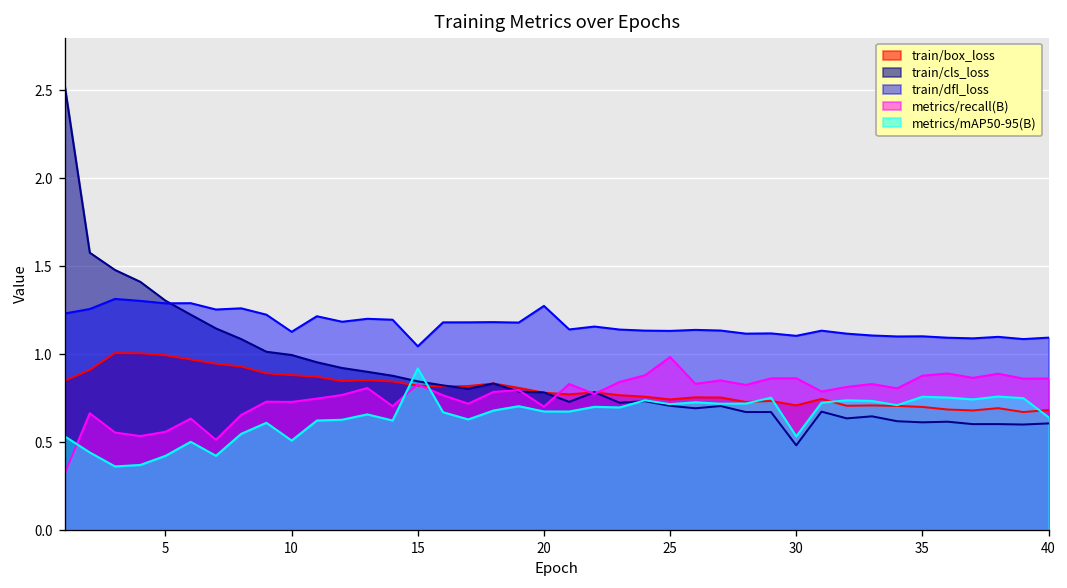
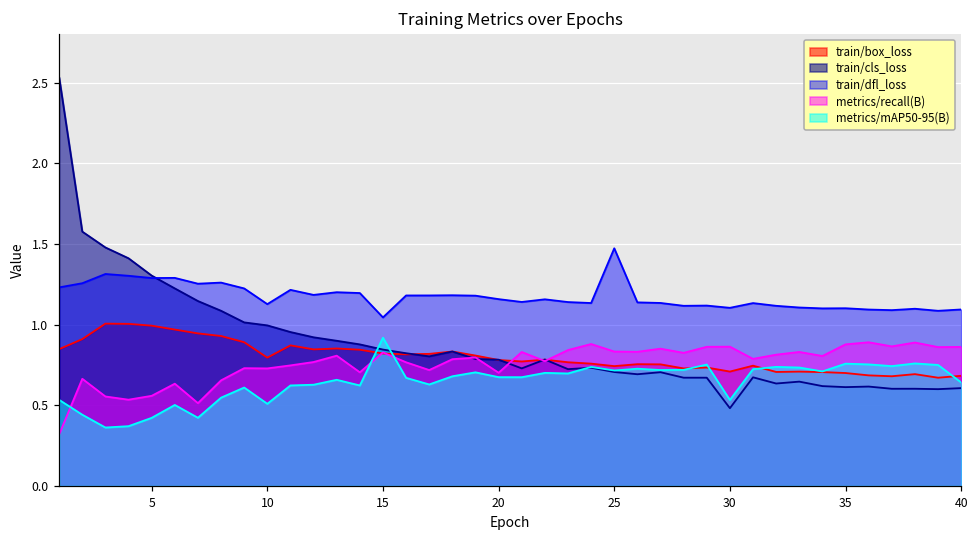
train/box_loss, 10: 0.88 -> 0.80
train/dfl_loss, 20: 1.27 -> 1.16
train/dfl_loss, 25: 1.13 -> 1.47
metrics/recall(B), 25: 0.98 -> 0.83
